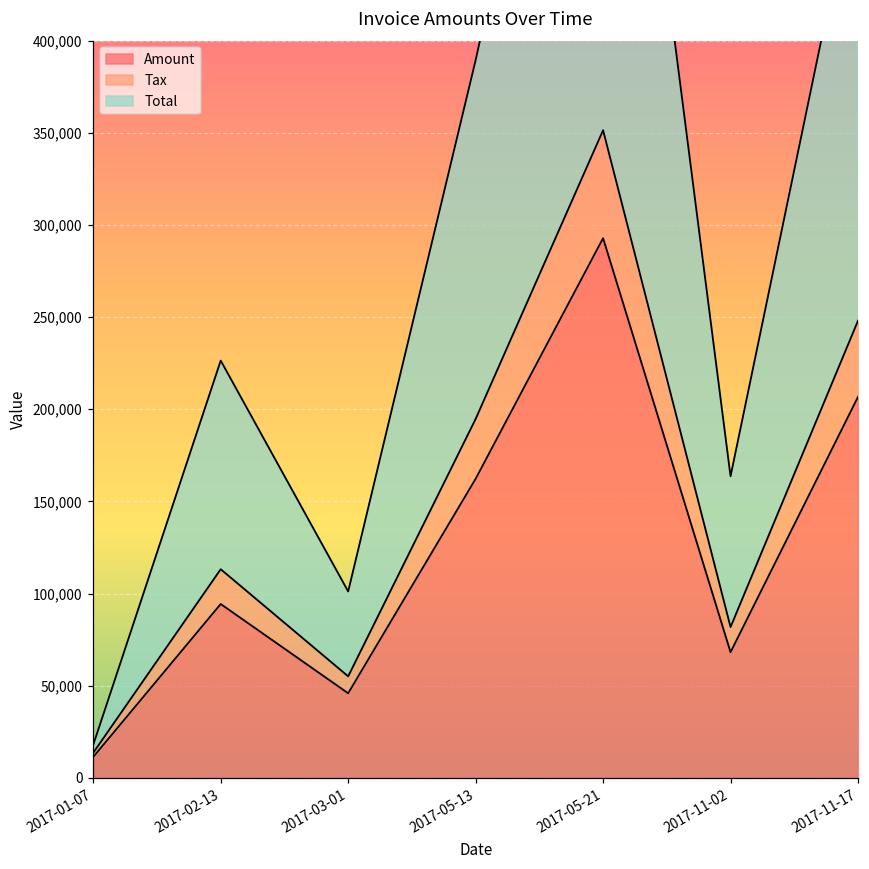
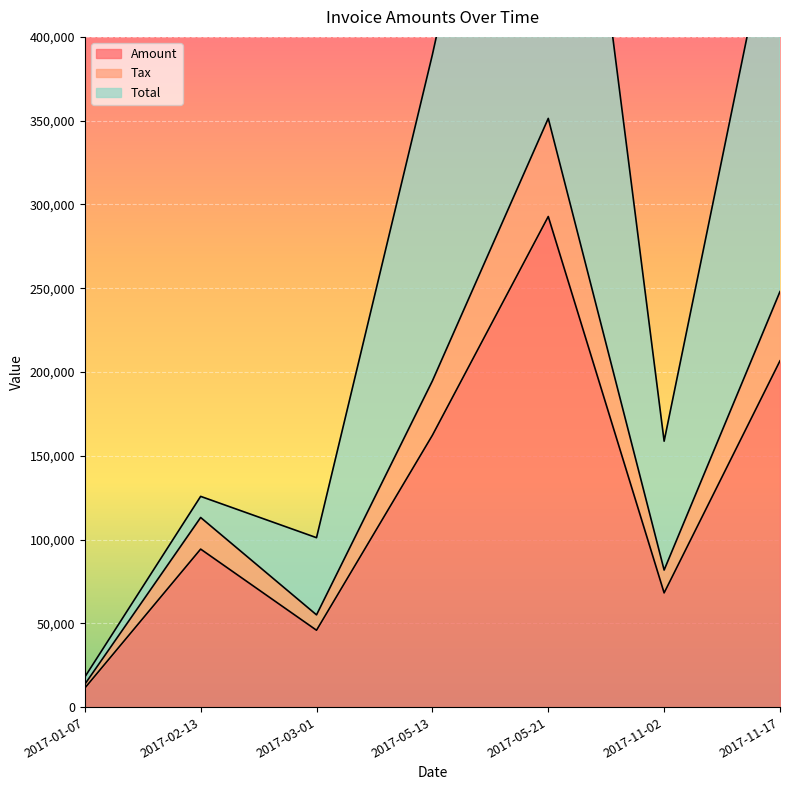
Total, 2017-02-13: 113,000 -> 13,000
Total, 2017-11-02: 82,000 -> 77,000
